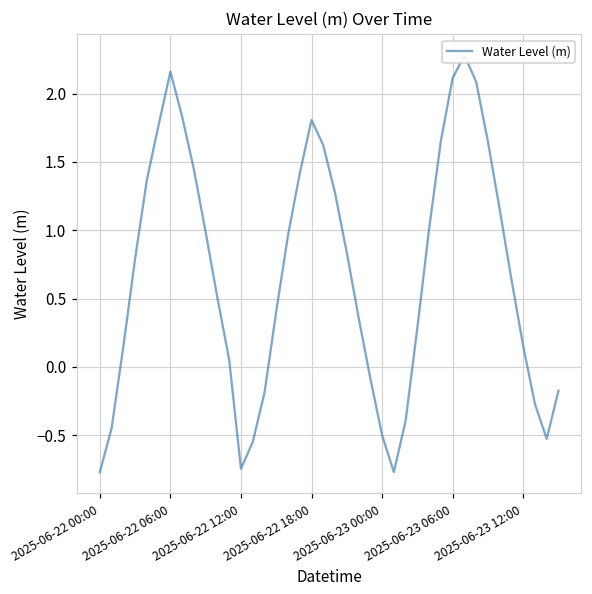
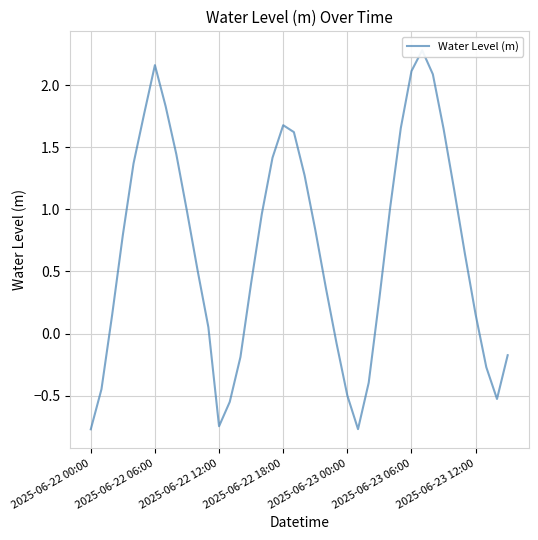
2025-06-22 18:00: 1.81 -> 1.68
